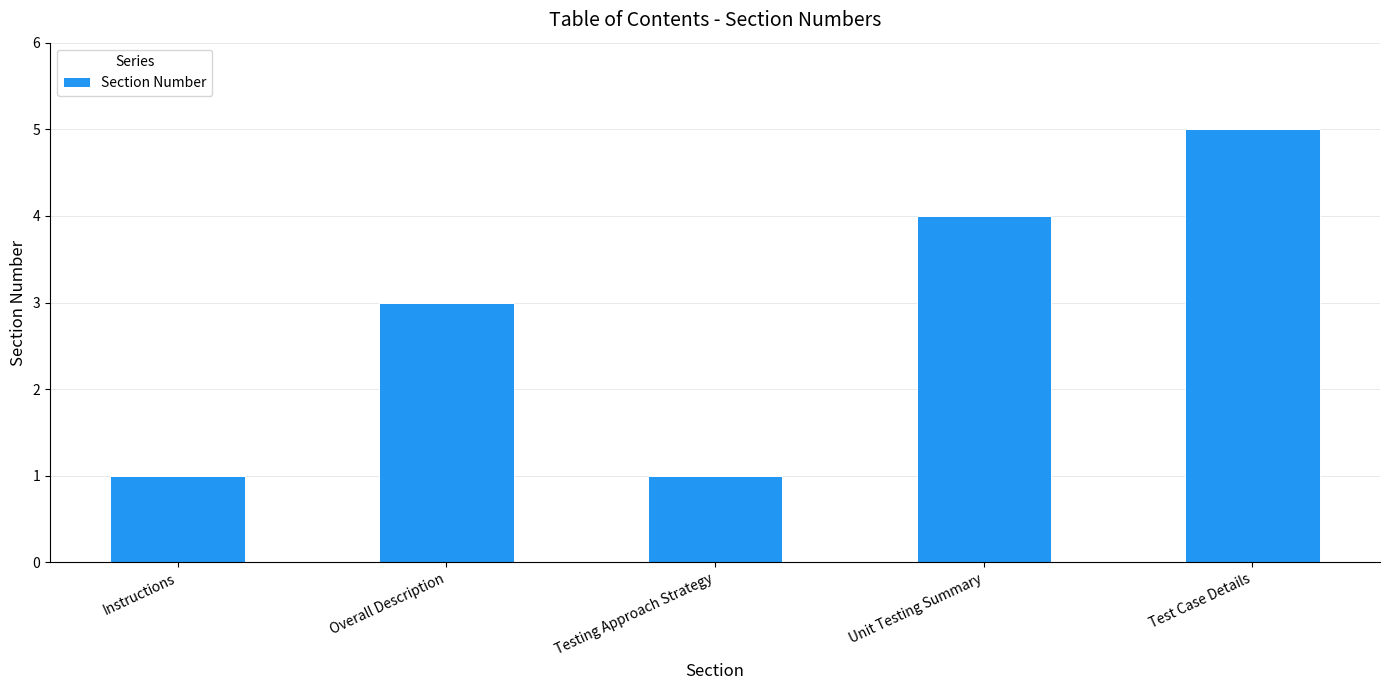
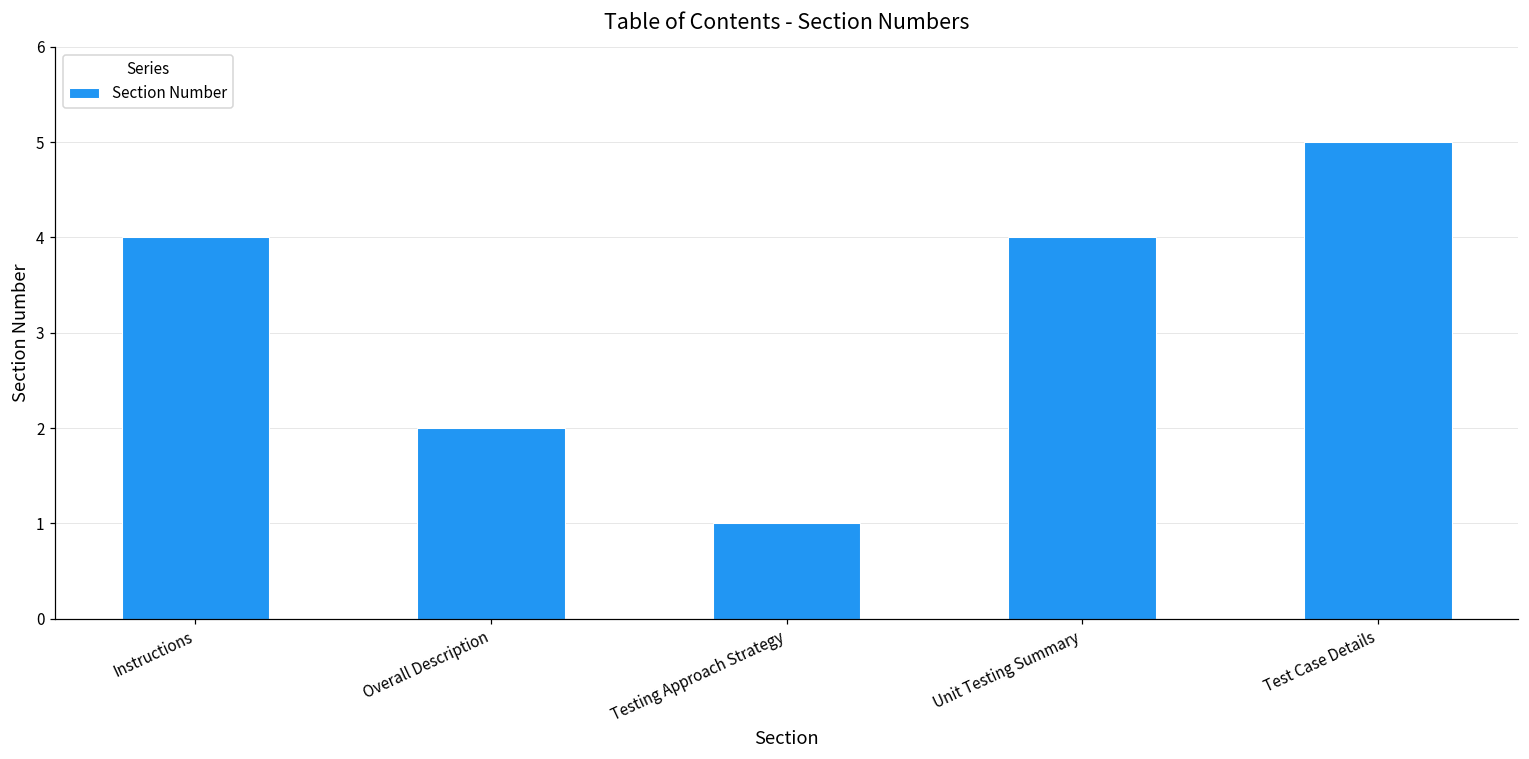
Instructions: 1 -> 4
Overall Description: 3 -> 2
